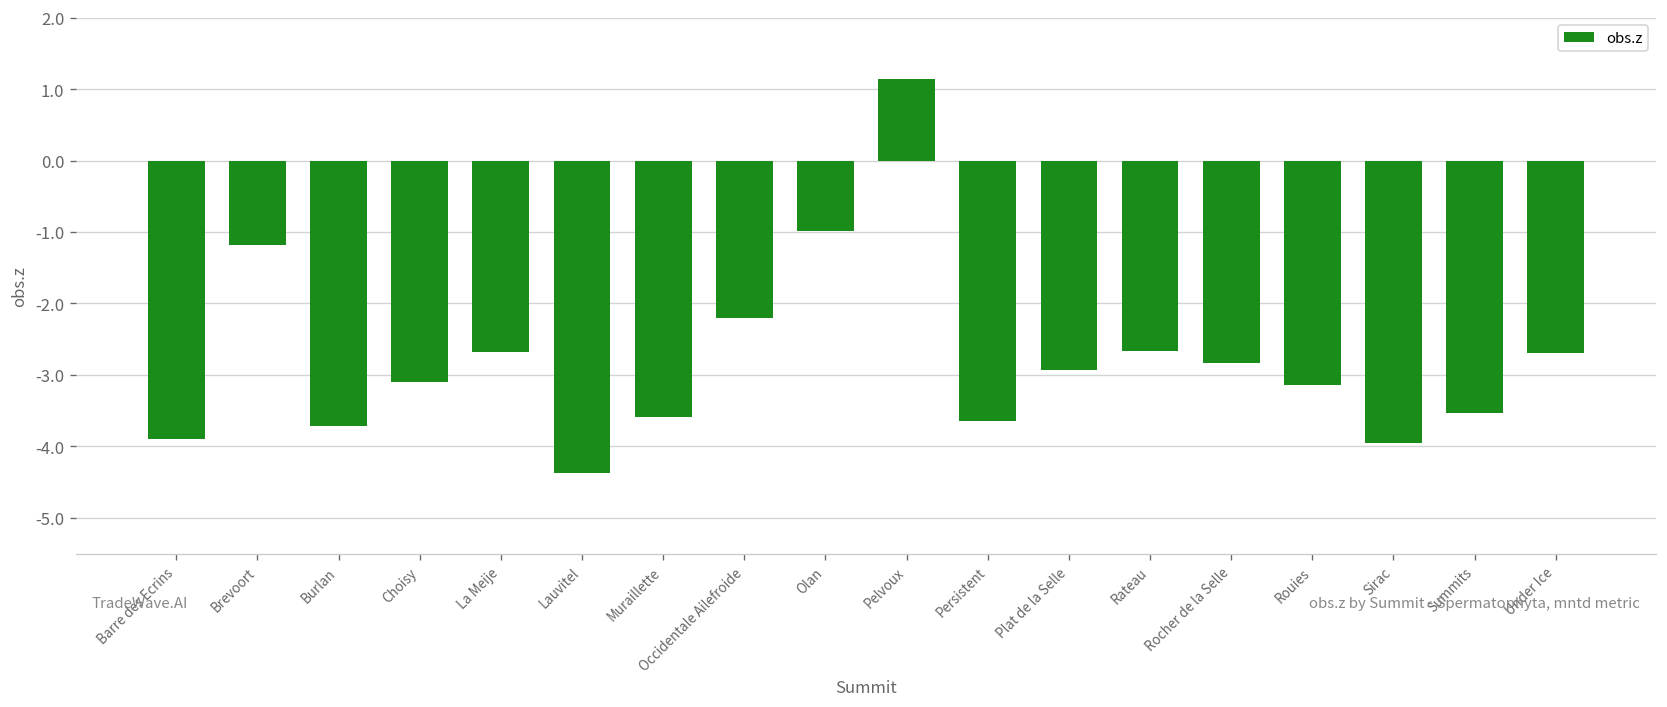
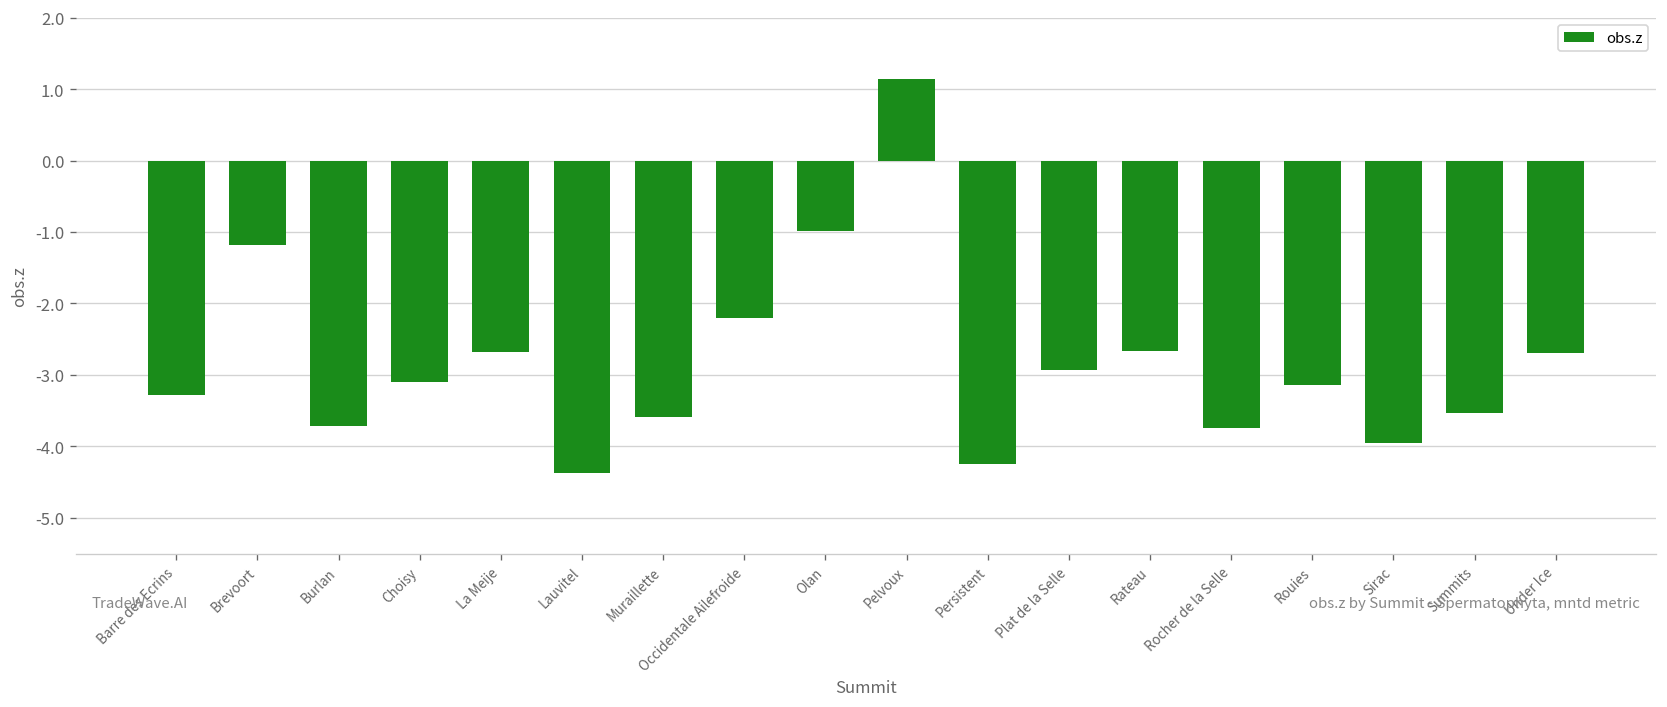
Barre des Ecrins: -3.9 -> -3.3
Persistent: -3.6 -> -4.2
Rocher de la Selle: -2.8 -> -3.7
